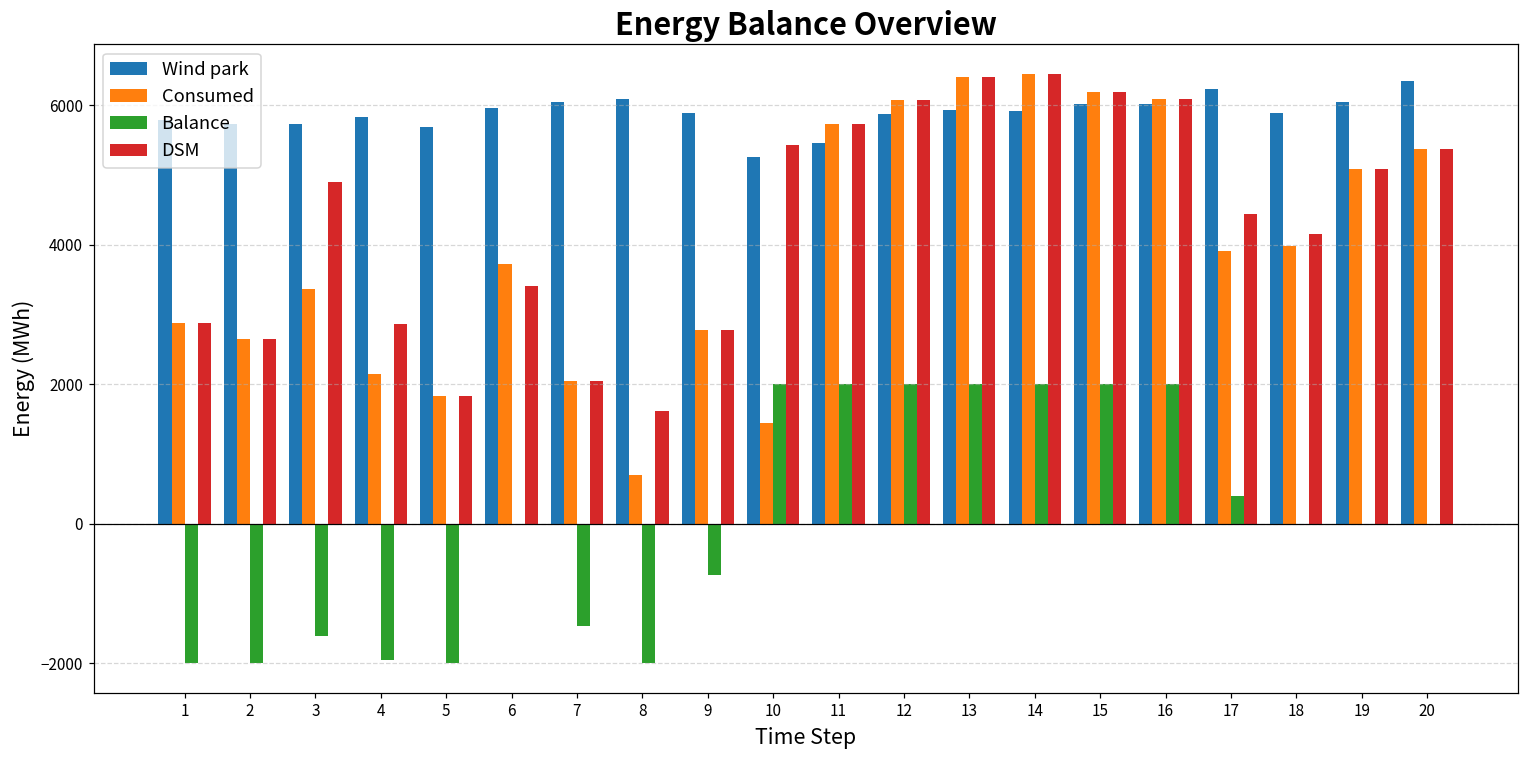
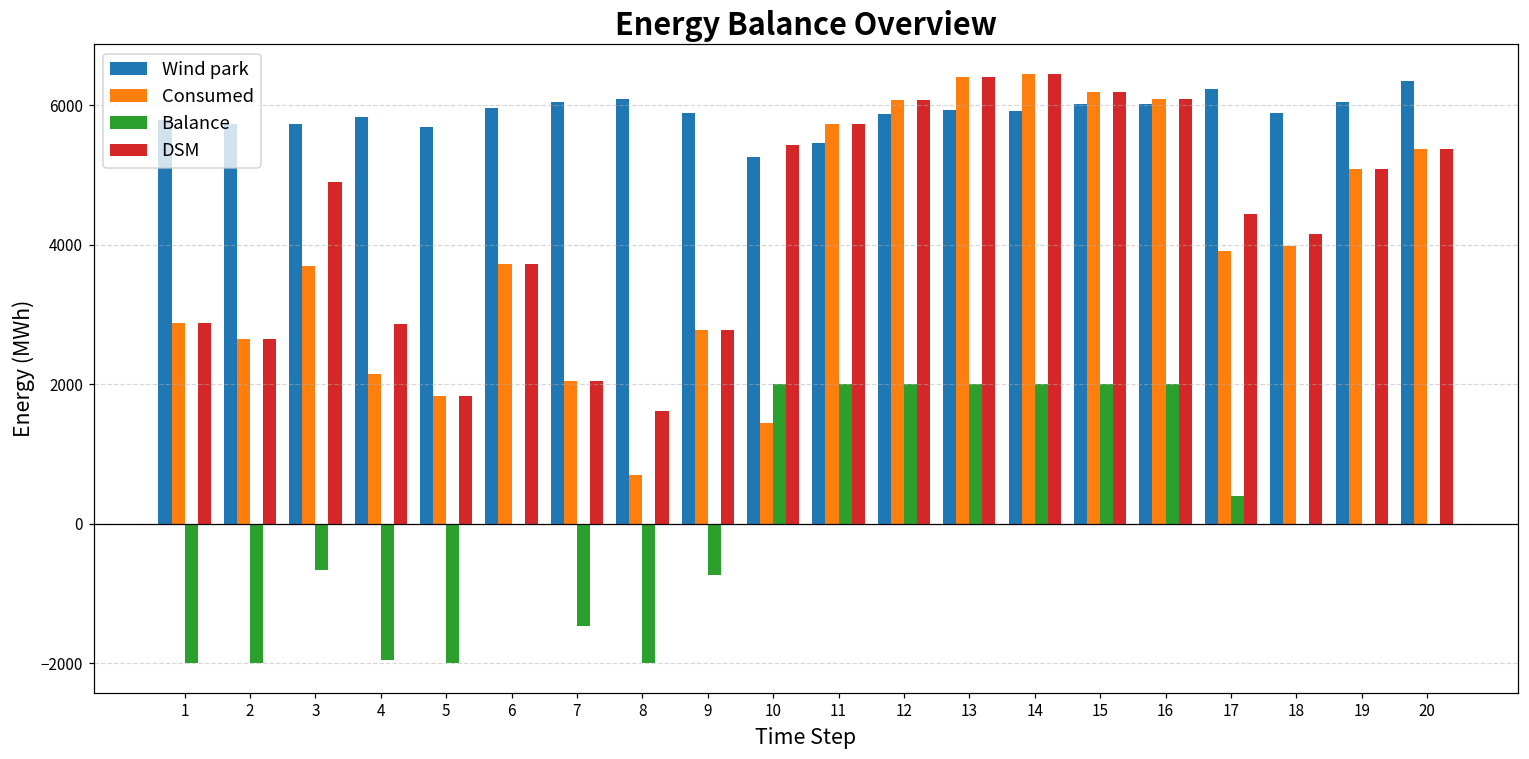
Consumed, 3: 3400 -> 3700
Balance, 3: -1600 -> -700
DSM, 6: 3400 -> 3700
